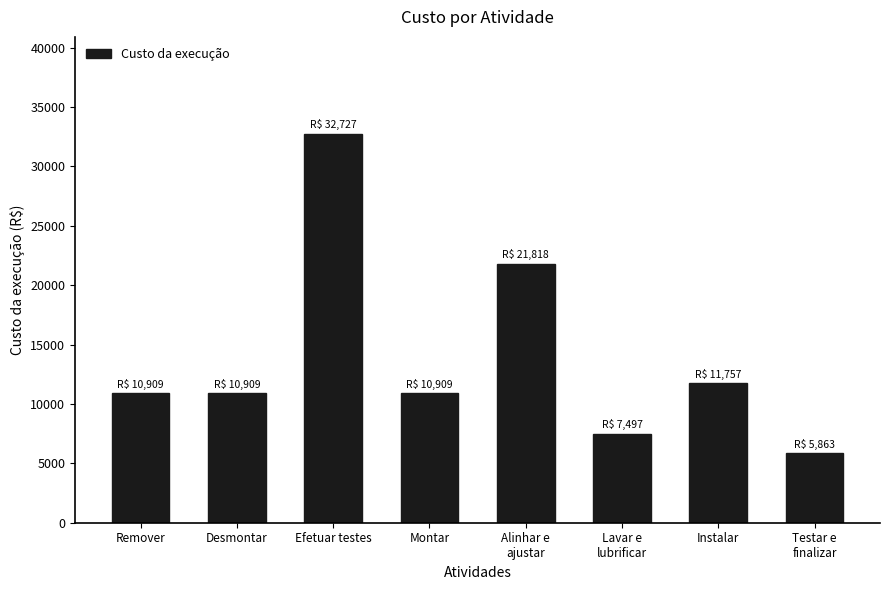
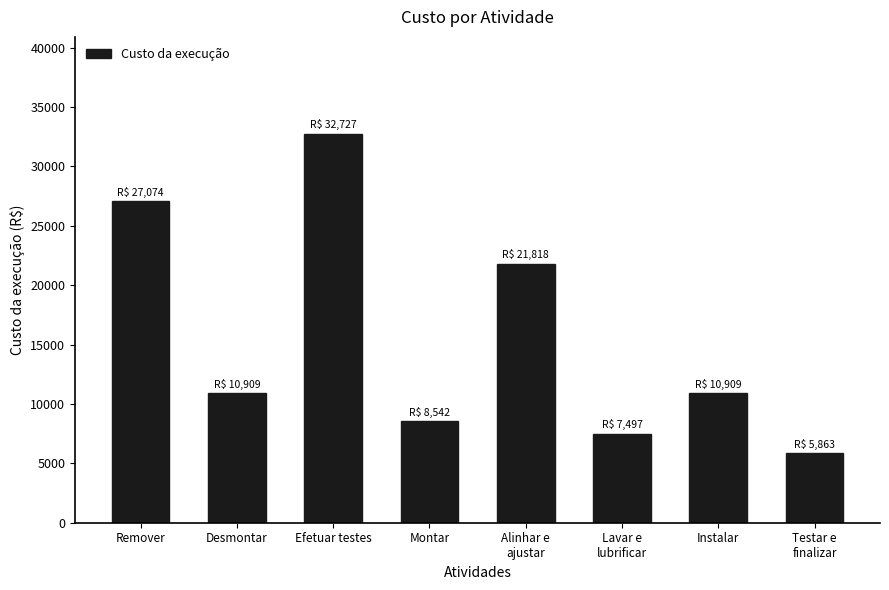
Remover: 10,909 -> 27,074
Montar: 10,909 -> 8,542
Instalar: 11,757 -> 10,909
